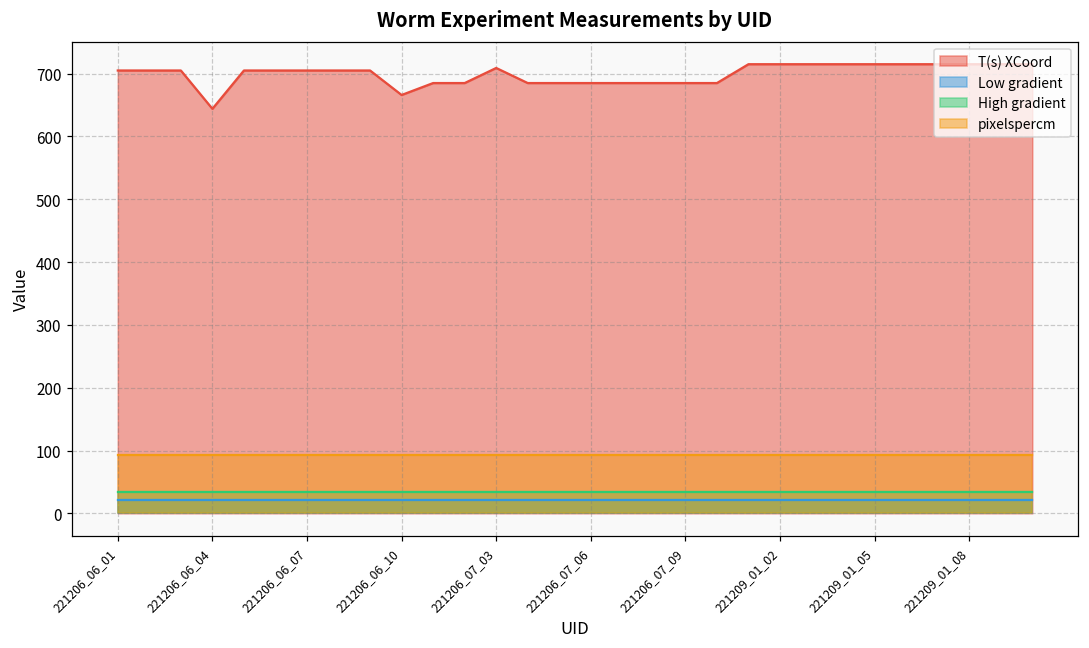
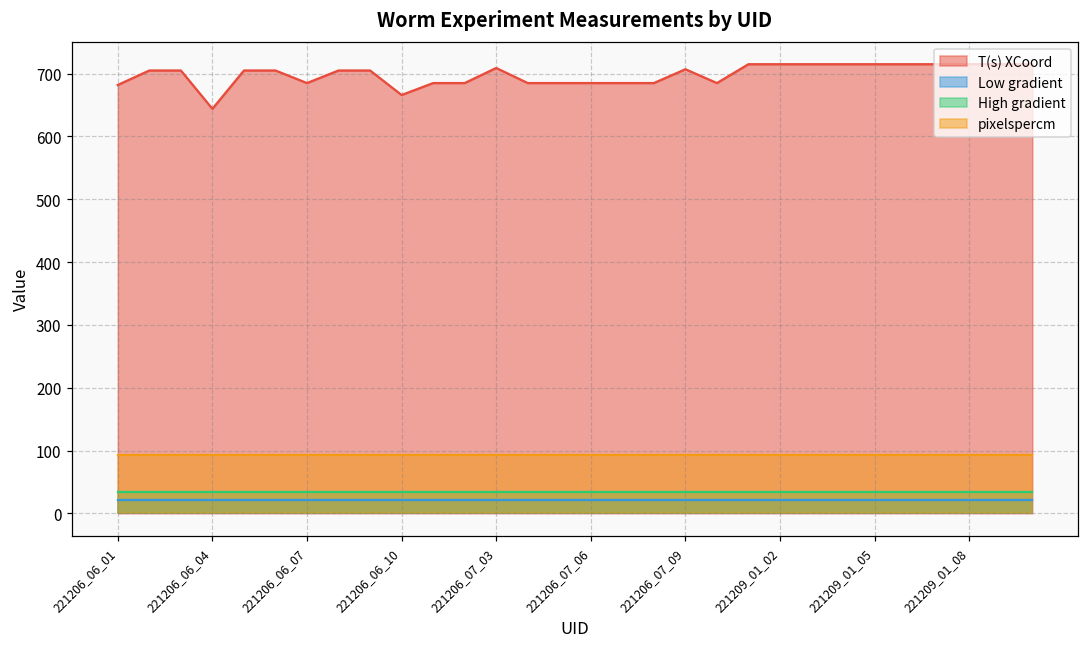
T(s) XCoord, 221206_06_01: 710 -> 680
T(s) XCoord, 221206_06_07: 710 -> 690
T(s) XCoord, 221206_07_09: 690 -> 710
